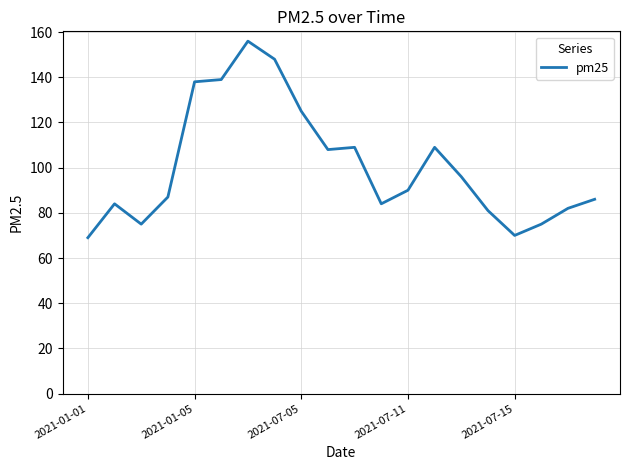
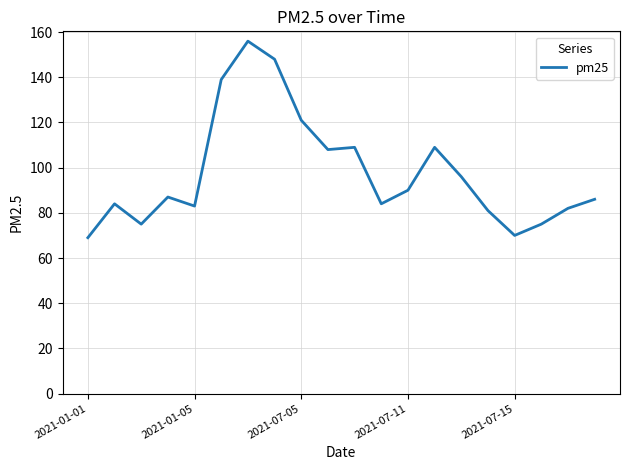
2021-01-05: 138 -> 83
2021-07-05: 125 -> 121
